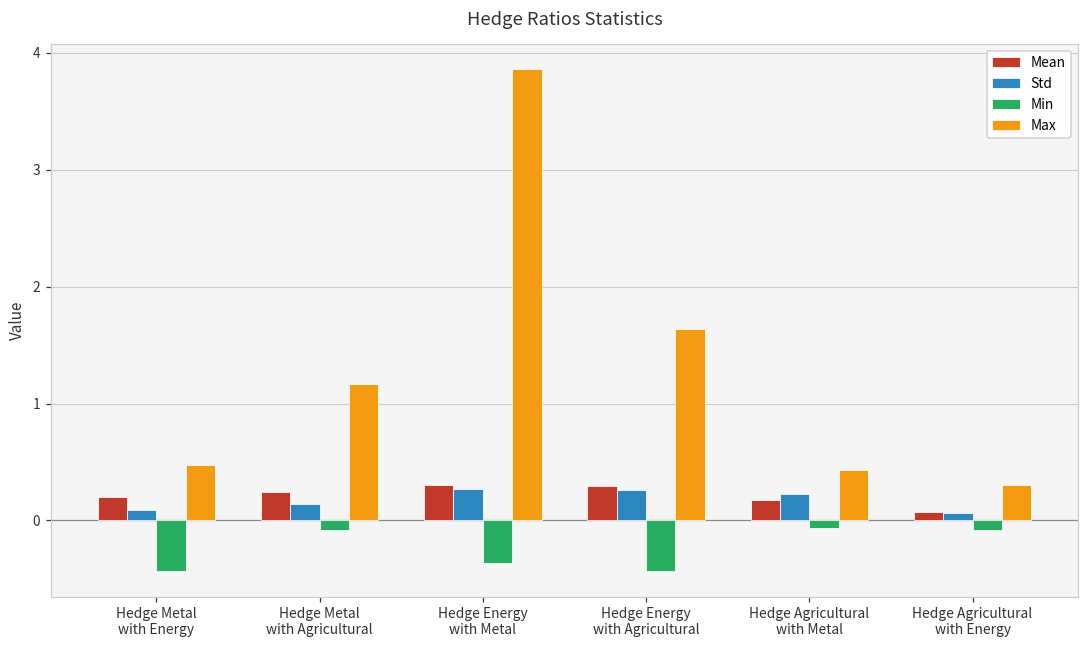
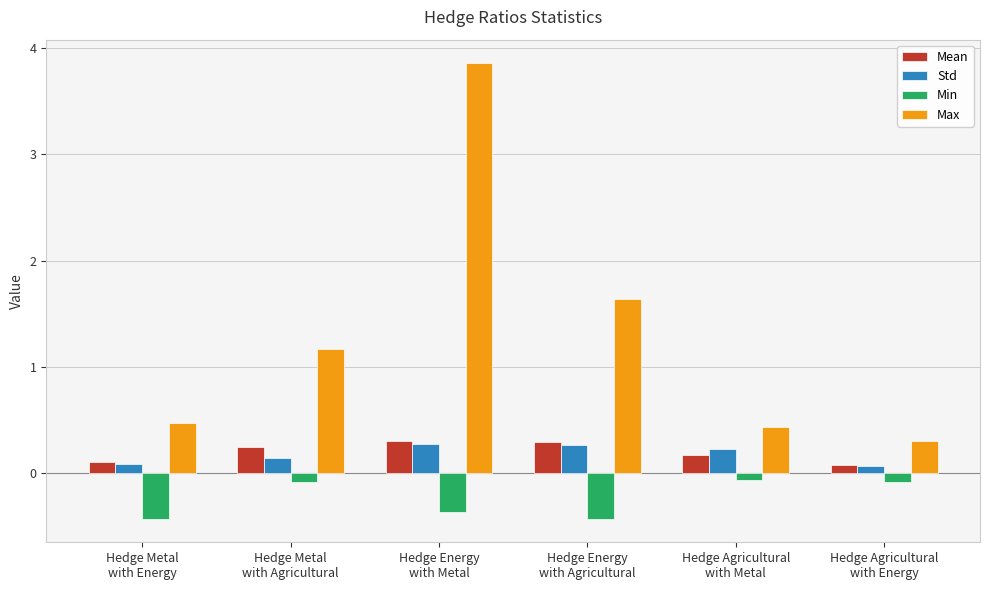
Mean, Hedge Metal with Energy: 0.20 -> 0.10
